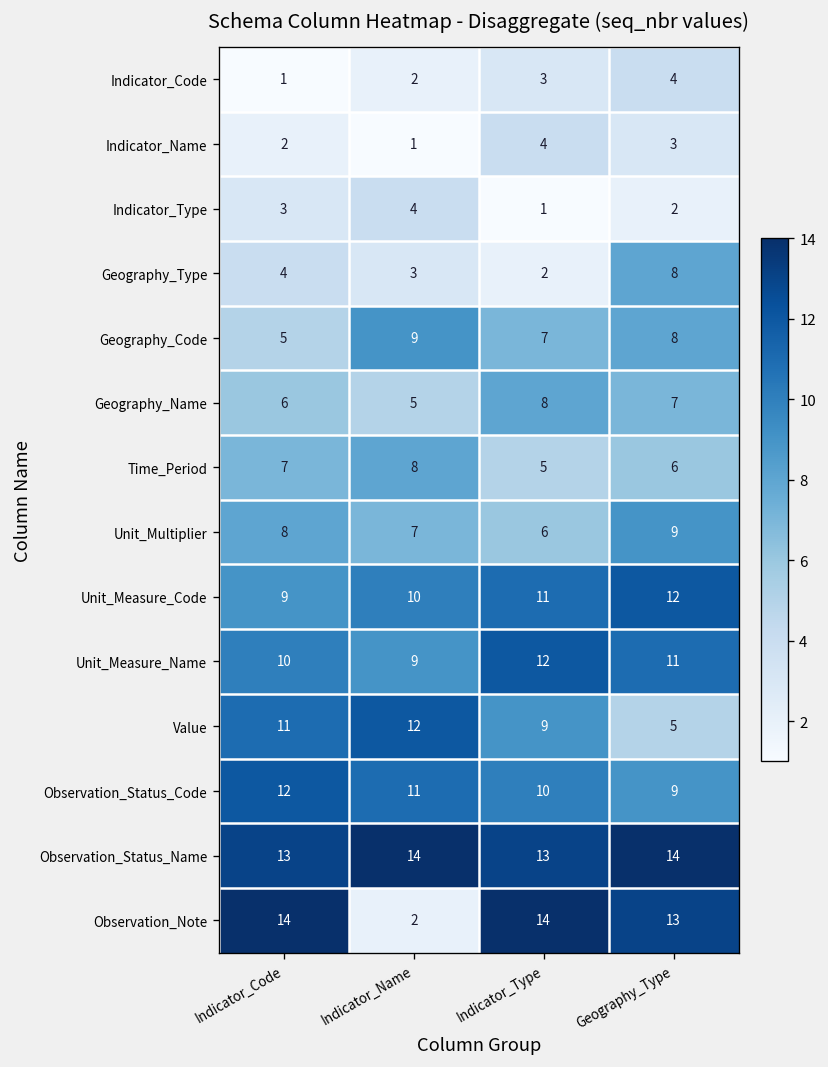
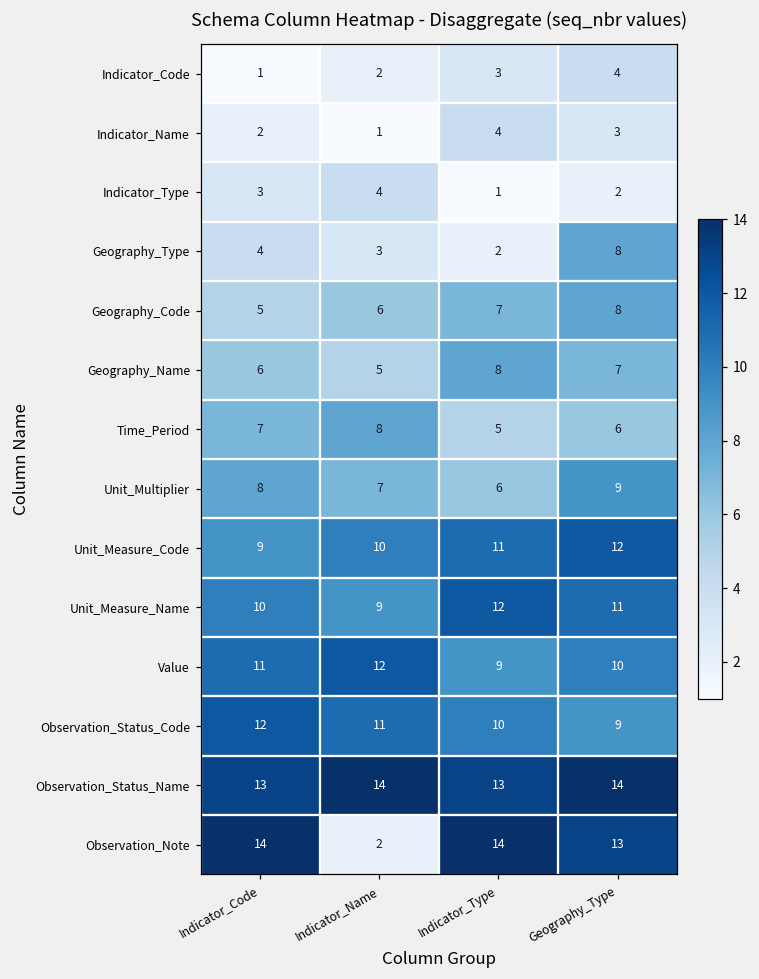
Geography_Code, Indicator_Name: 9 -> 6
Value, Geography_Type: 5 -> 10
